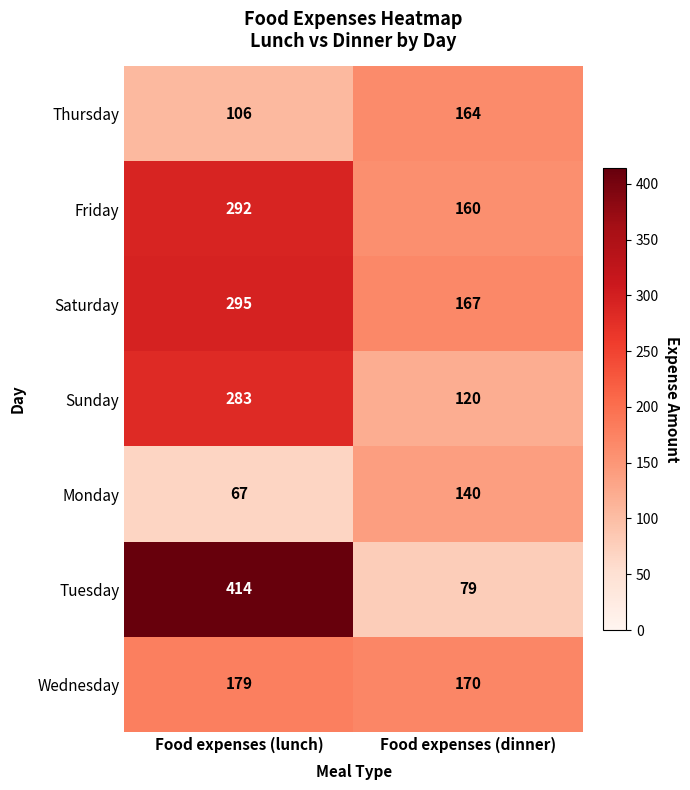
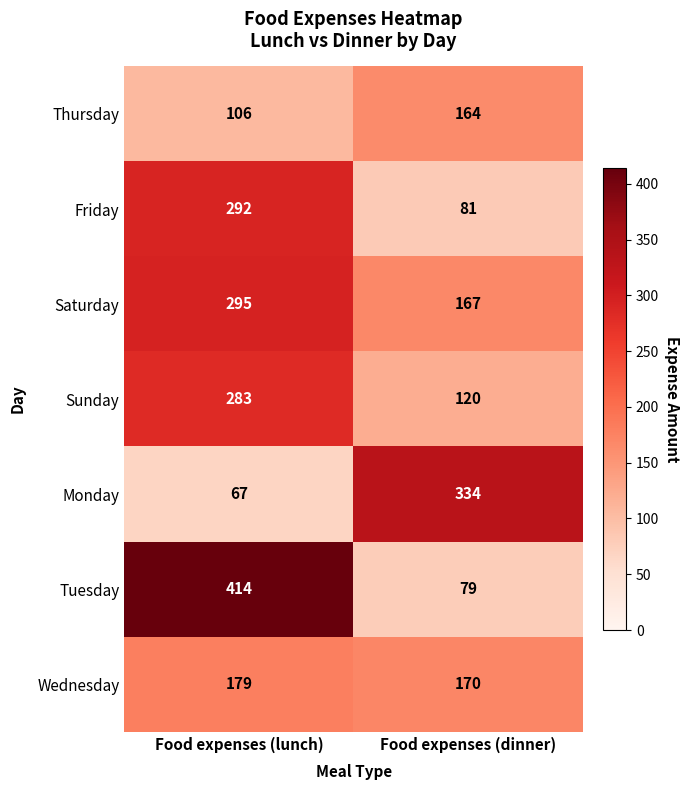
Friday, Food expenses (dinner): 160 -> 81
Monday, Food expenses (dinner): 140 -> 334
